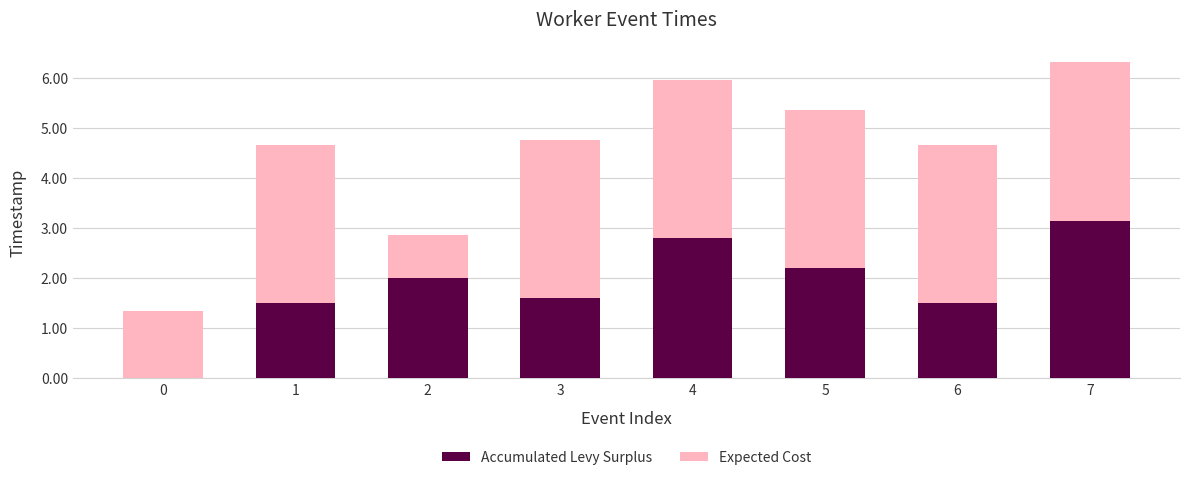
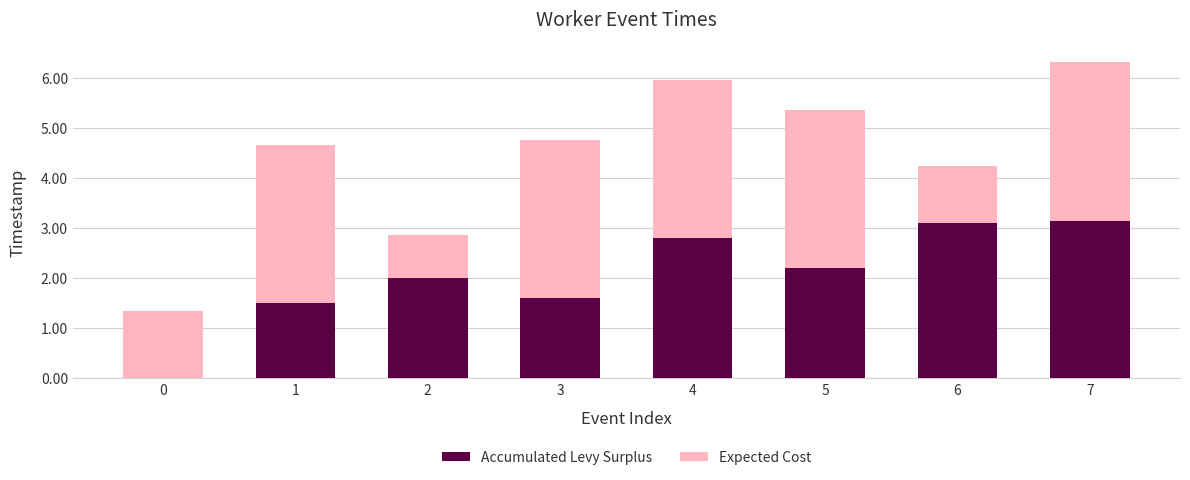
Accumulated Levy Surplus, 6: 1.5 -> 3.1
Expected Cost, 6: 3.2 -> 1.1
